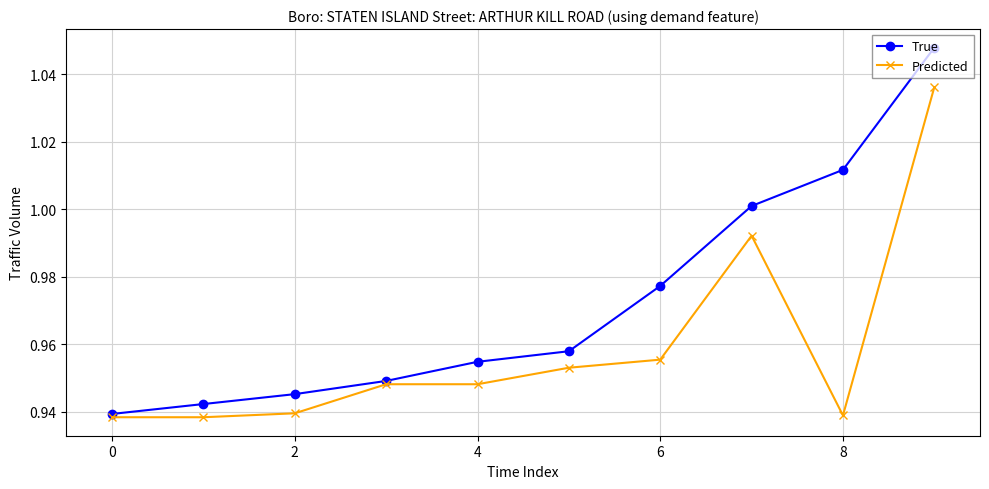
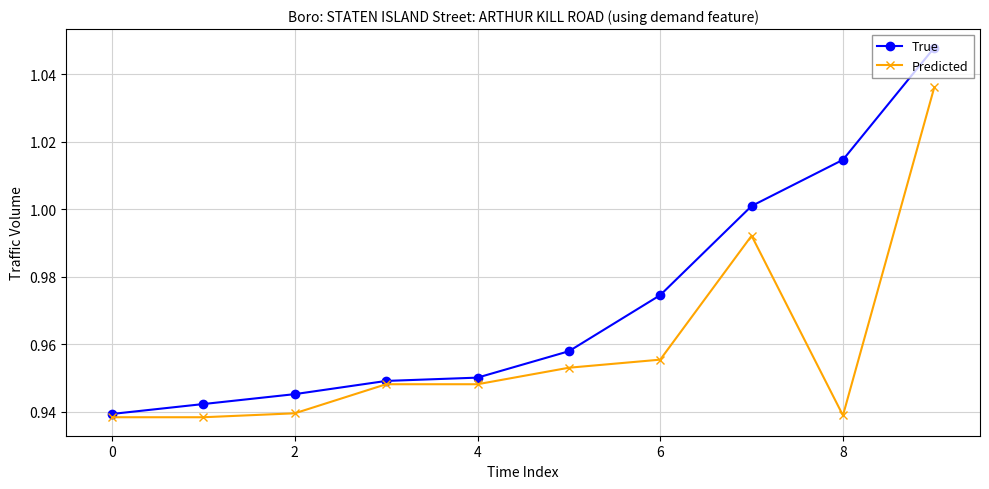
True, 4: 0.955 -> 0.950
True, 6: 0.977 -> 0.975
True, 8: 1.012 -> 1.015
